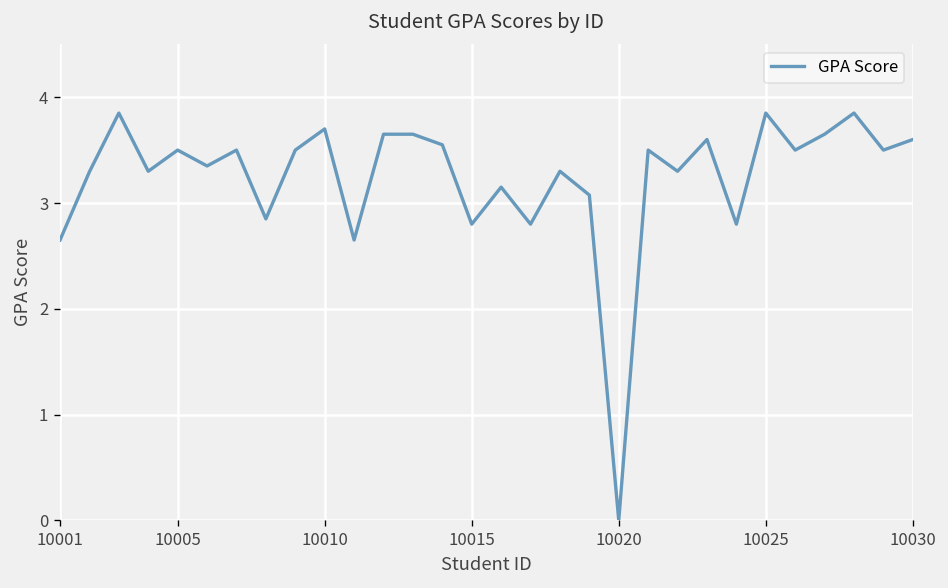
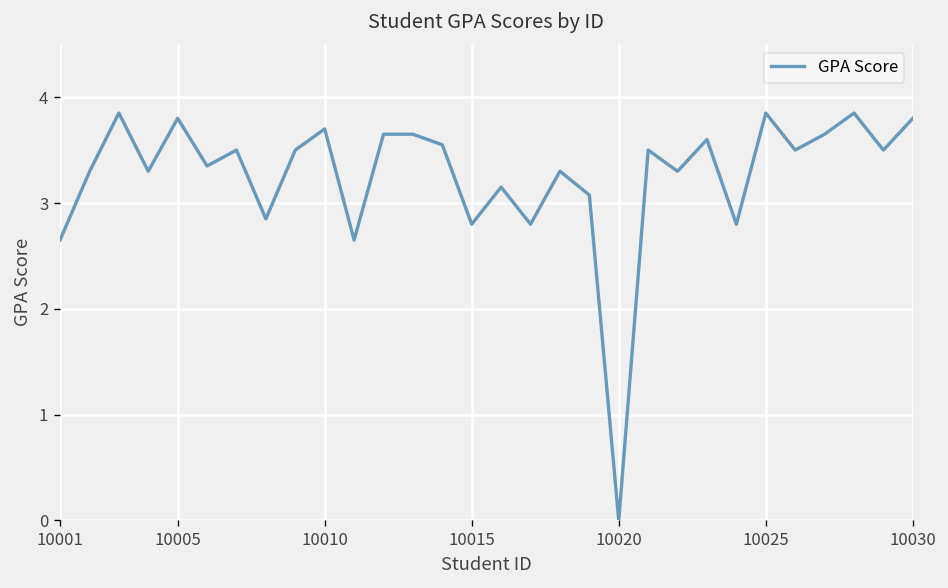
10005: 3.5 -> 3.8
10030: 3.6 -> 3.8
